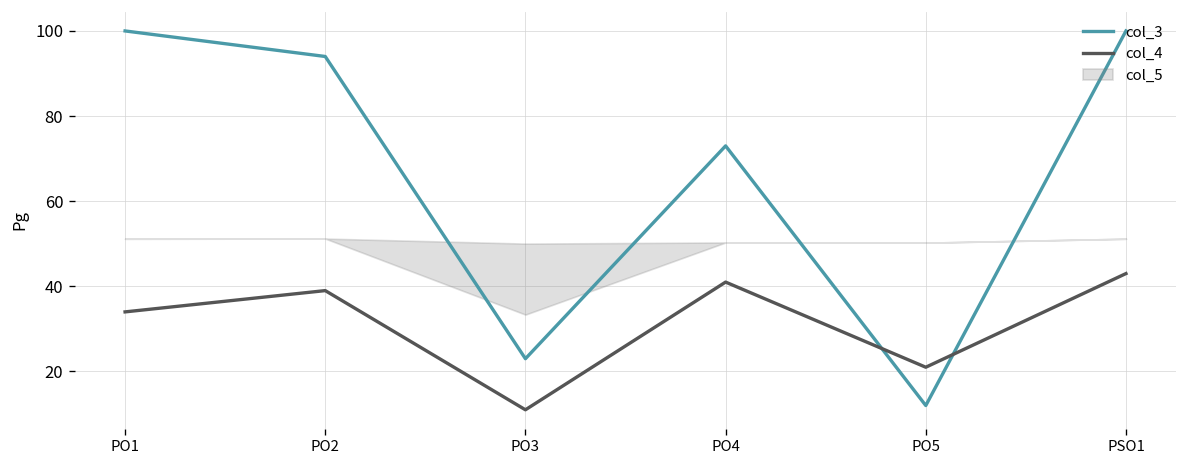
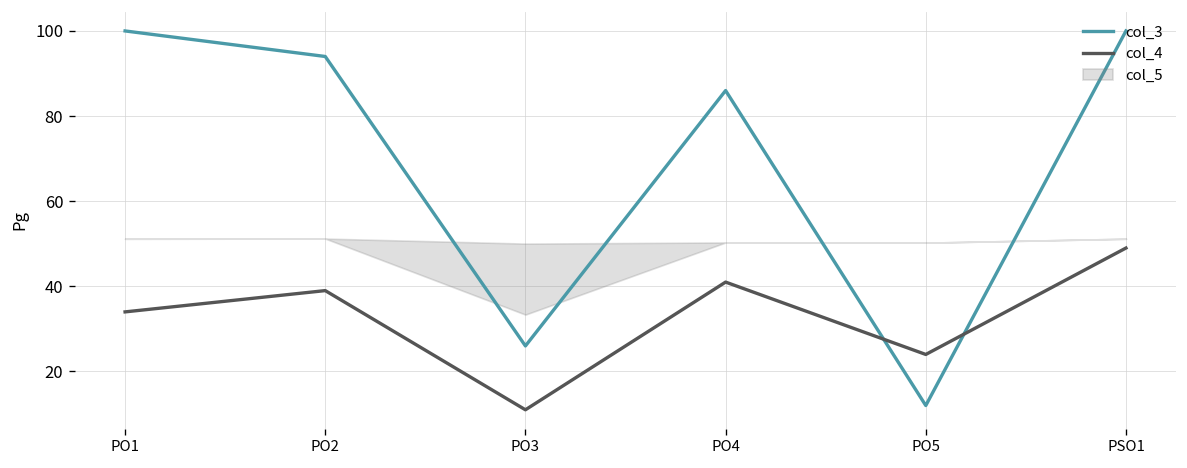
col_3, PO3: 23 -> 26
col_3, PO4: 73 -> 86
col_4, PO5: 21 -> 24
col_4, PSO1: 43 -> 49
